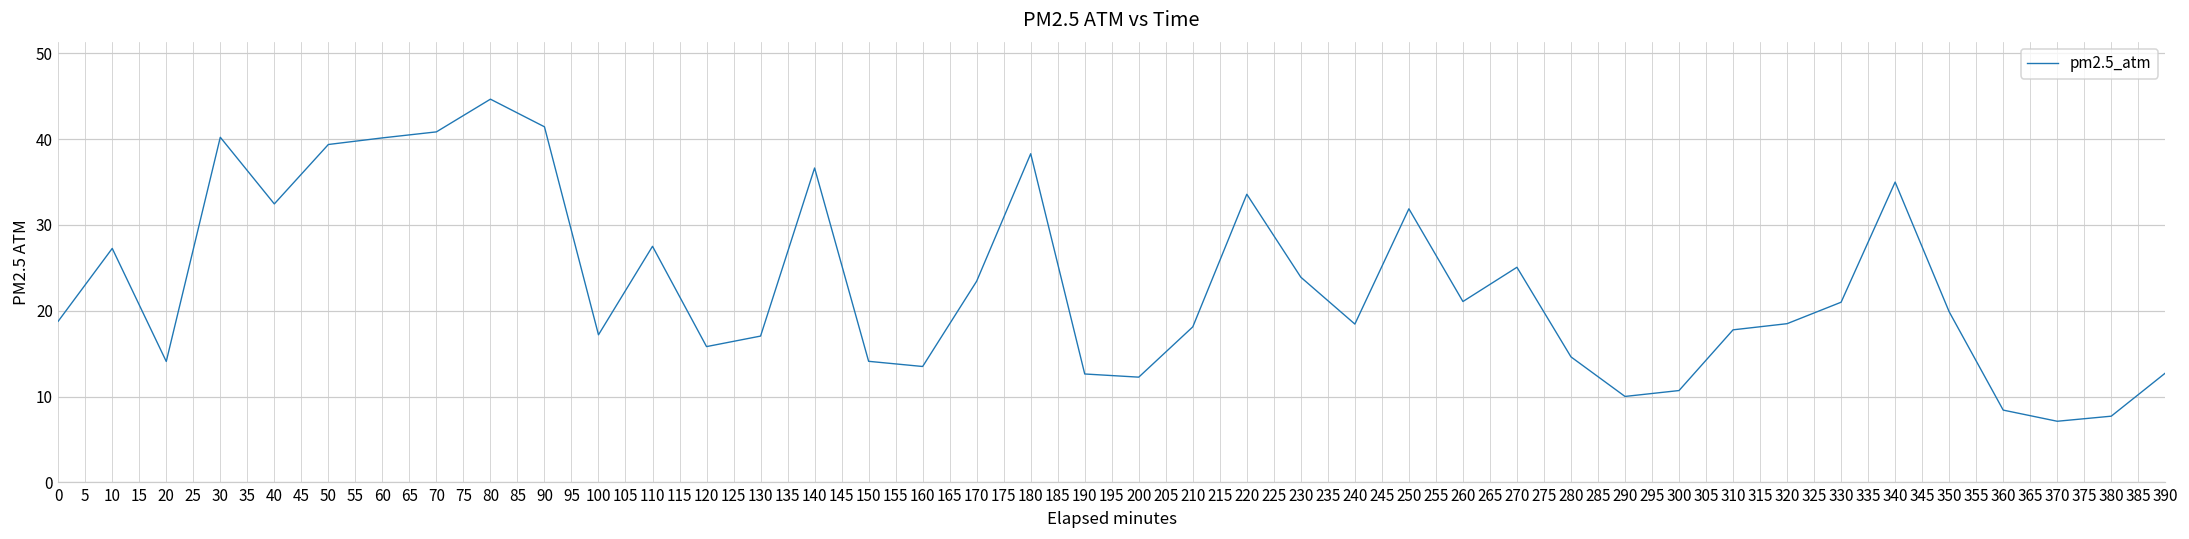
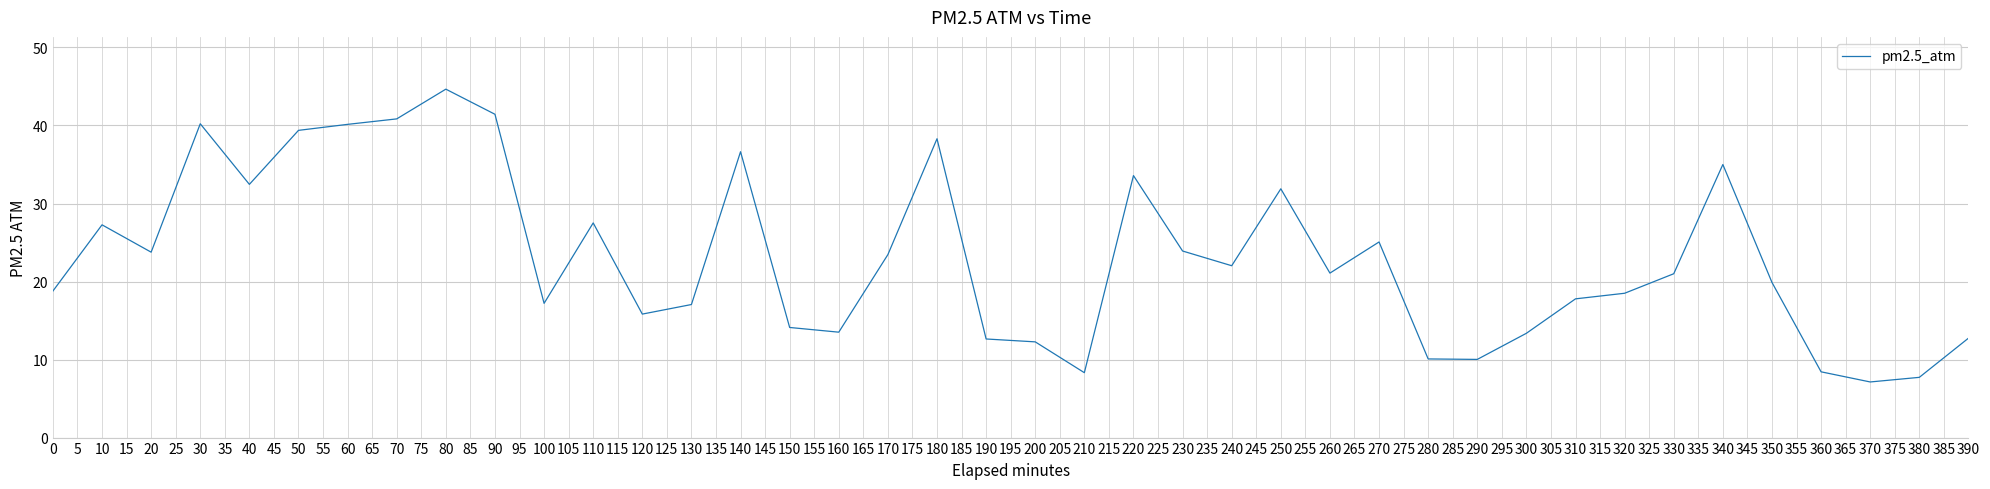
20: 14 -> 24
210: 18 -> 8
240: 18 -> 22
280: 15 -> 10
300: 11 -> 13
